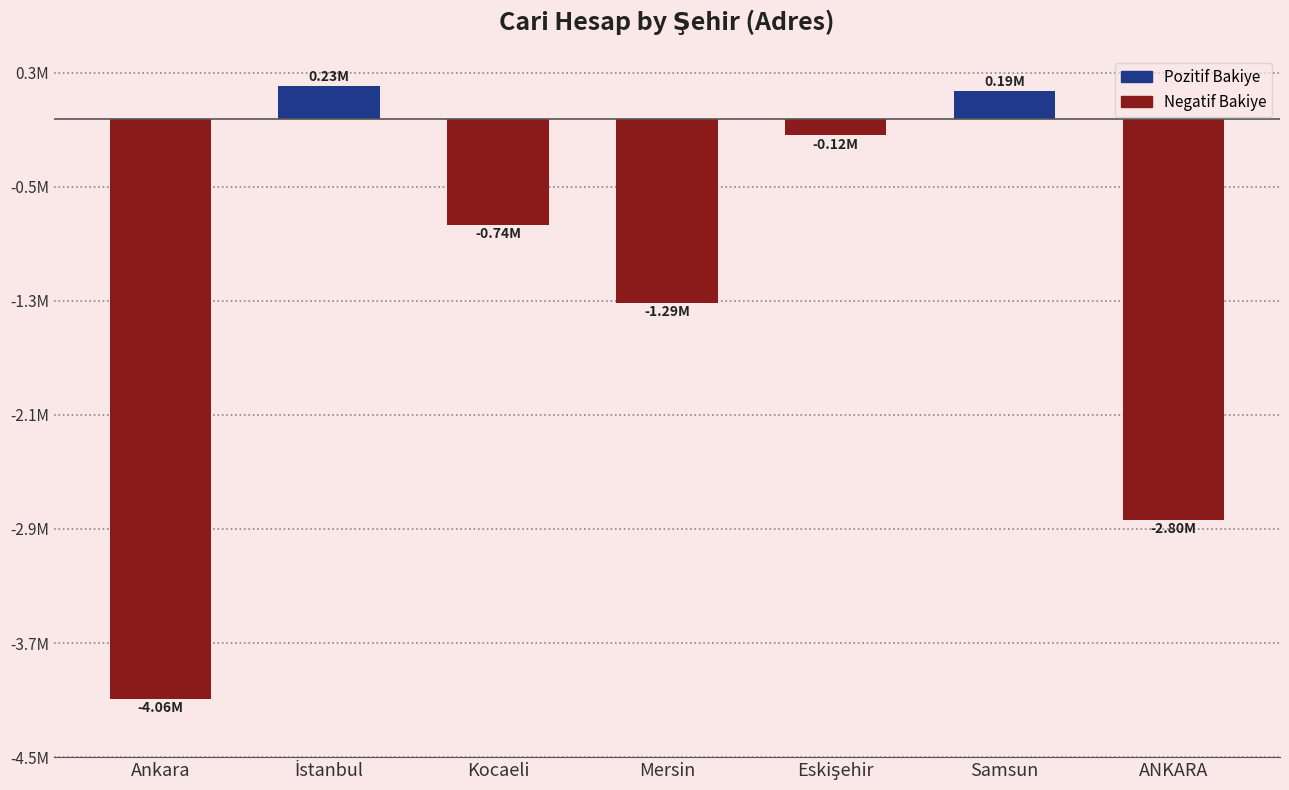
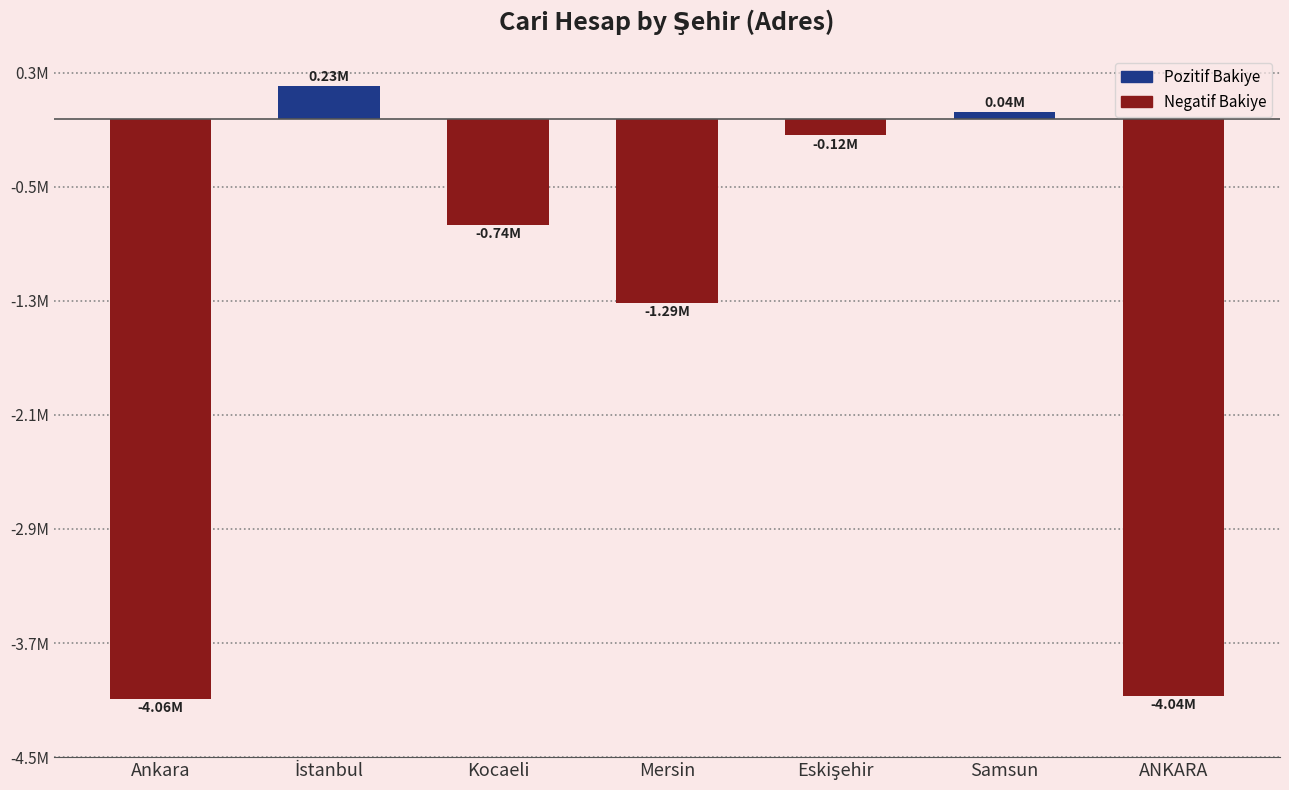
Samsun: 0.19M -> 0.04M
ANKARA: -2.80M -> -4.04M
